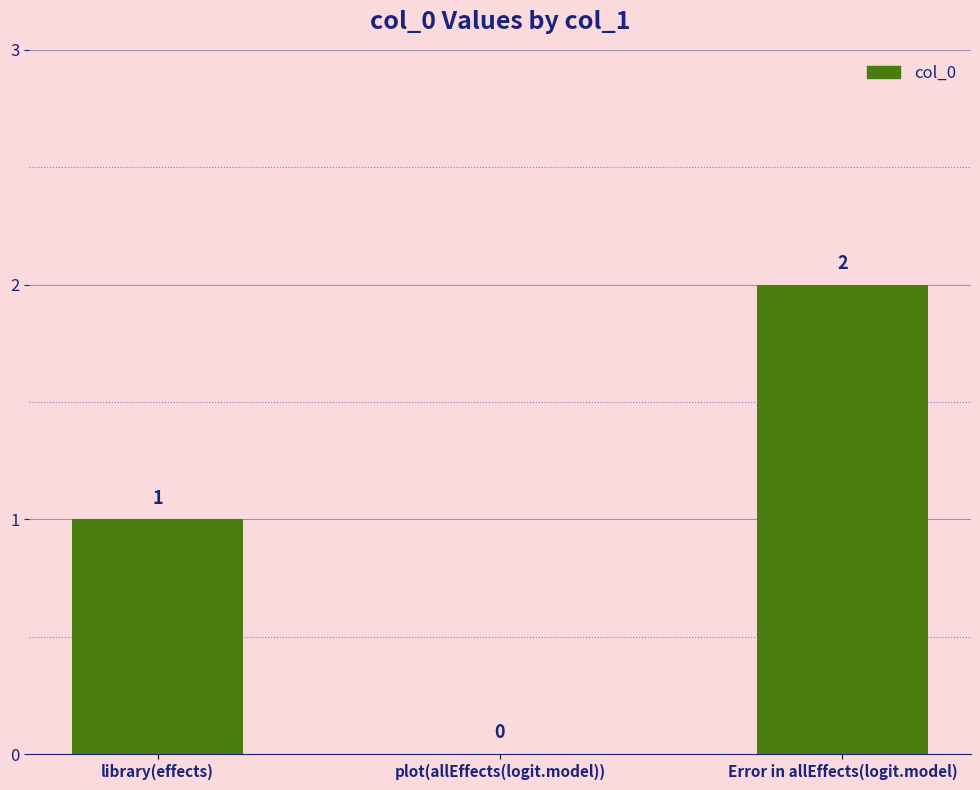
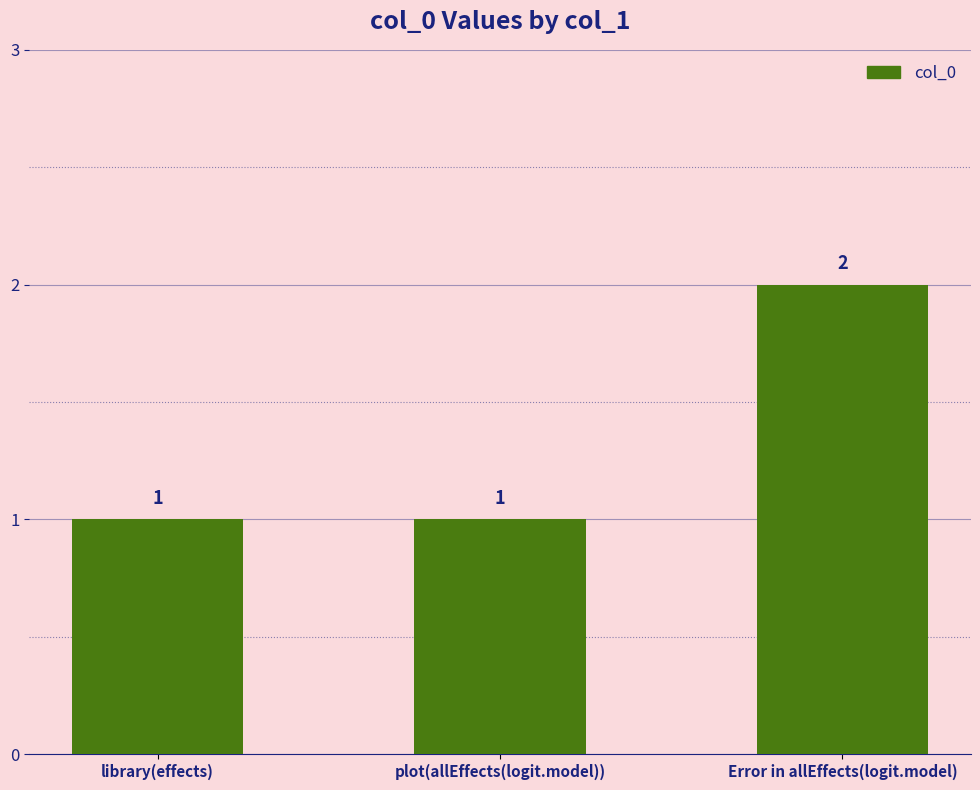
plot(allEffects(logit.model)): 0 -> 1
